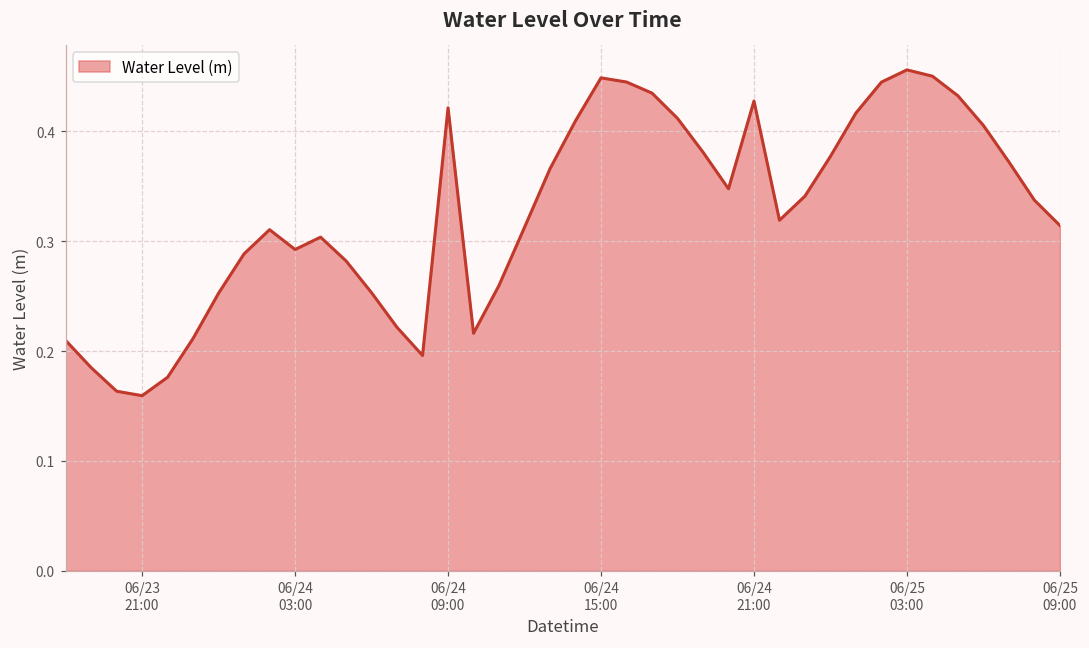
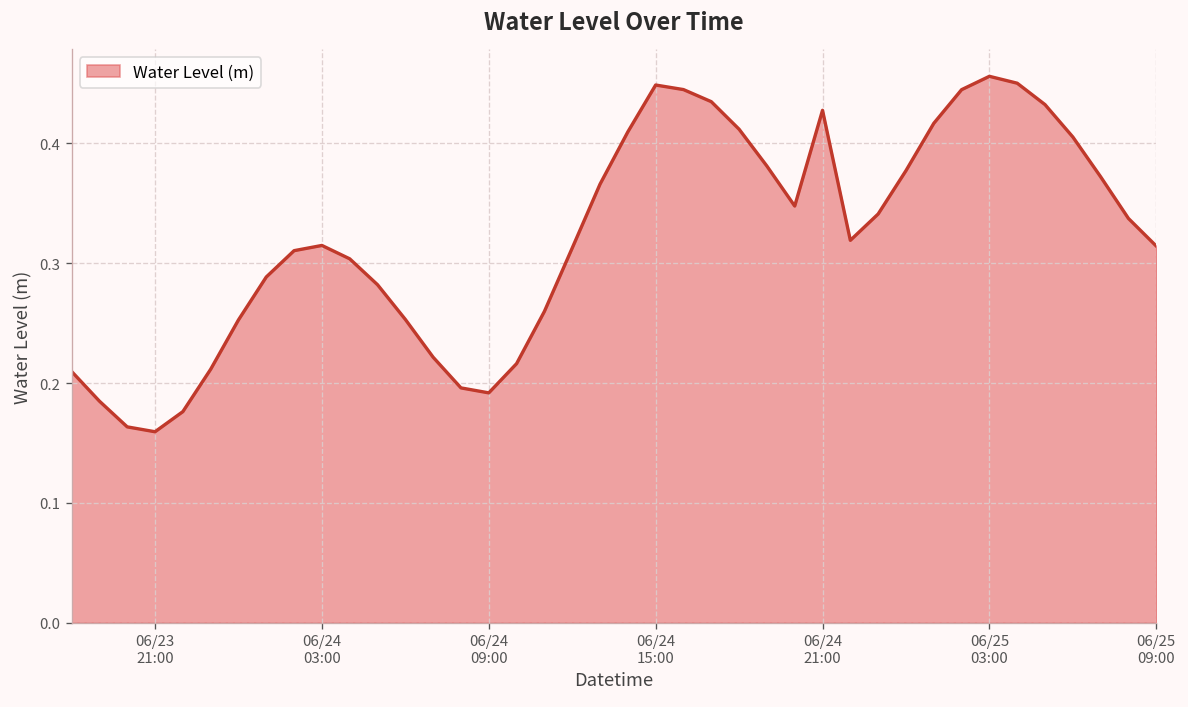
06/24 03:00: 0.29 -> 0.31
06/24 09:00: 0.42 -> 0.19
